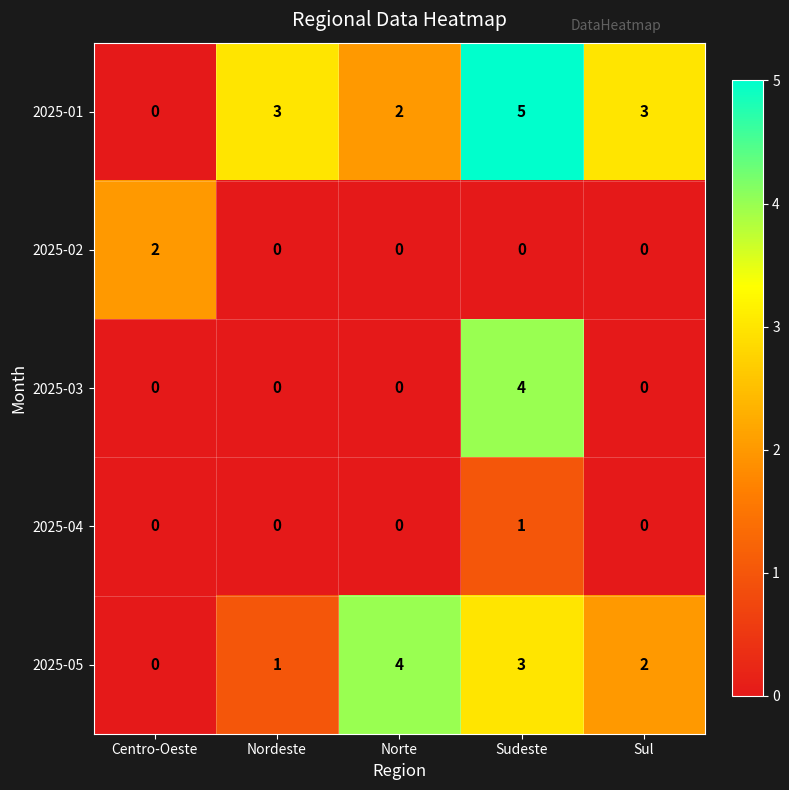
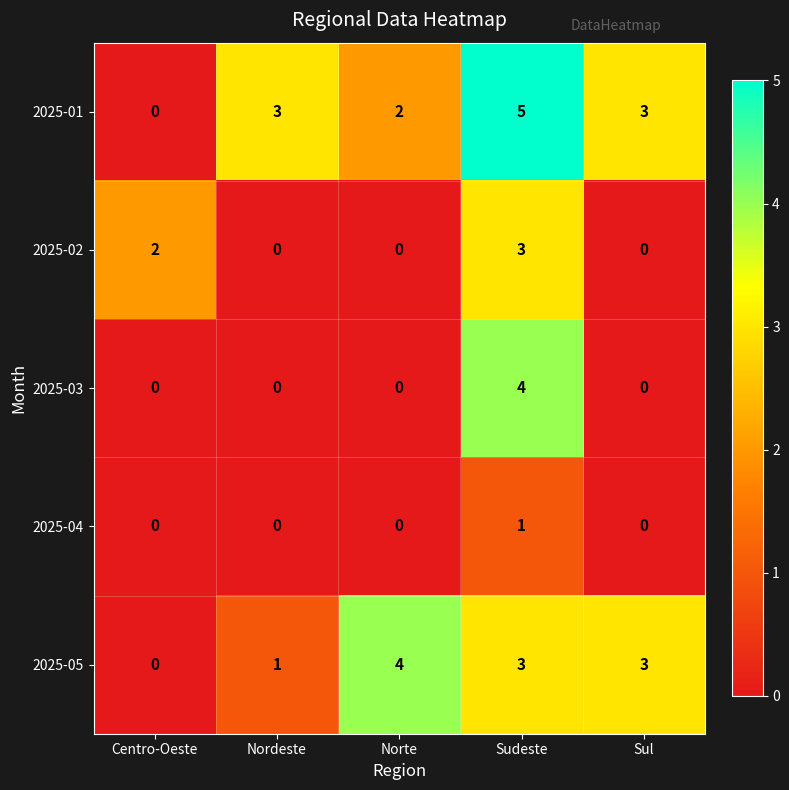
2025-02, Sudeste: 0 -> 3
2025-05, Sul: 2 -> 3
